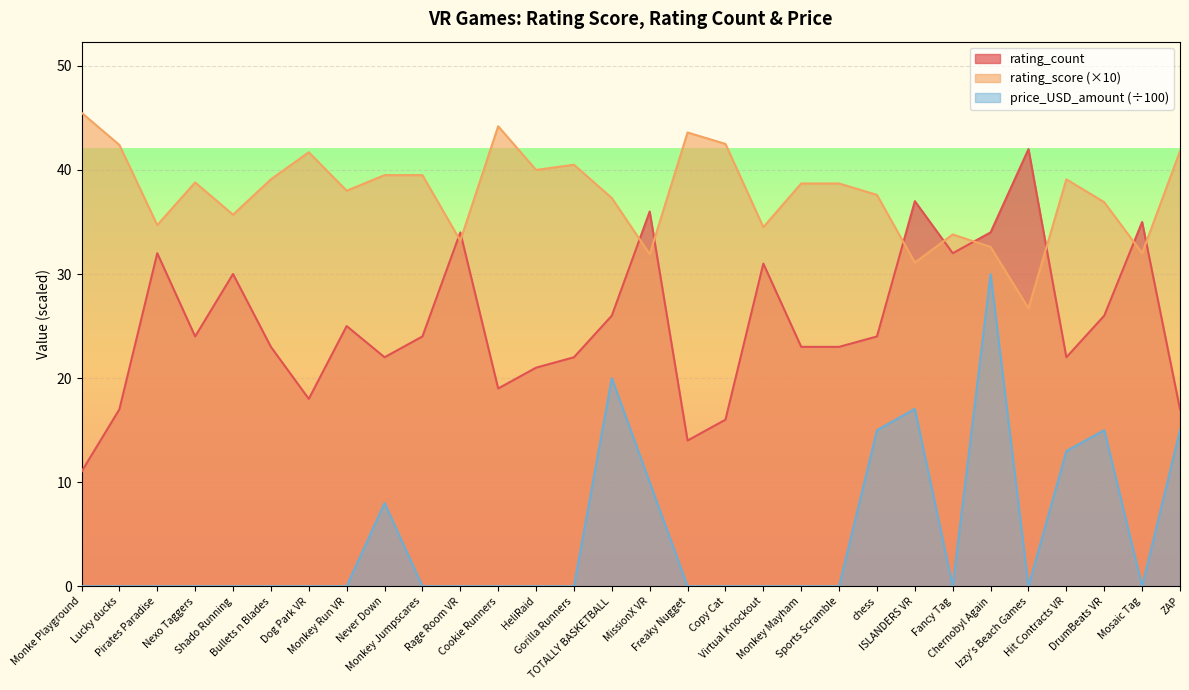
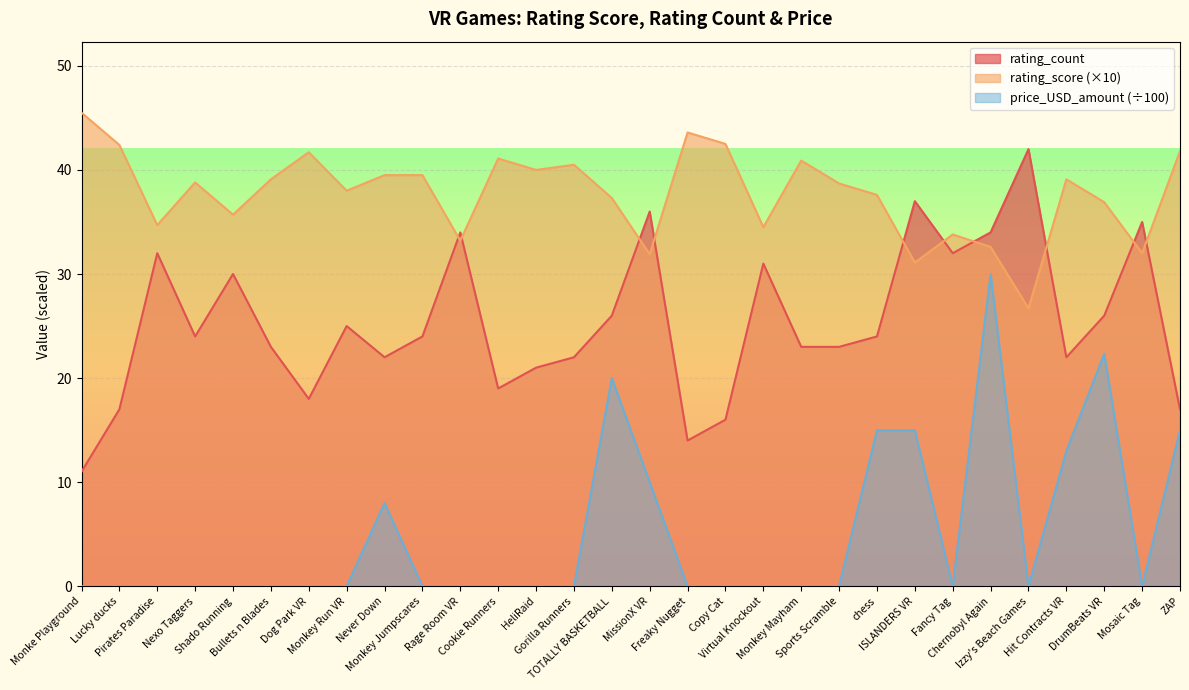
rating_score (×10), Cookie Runners: 44.2 -> 41.1
rating_score (×10), Monkey Mayham: 38.7 -> 40.9
price_USD_amount (÷100), ISLANDERS VR: 17.0 -> 15.0
price_USD_amount (÷100), DrumBeats VR: 15.0 -> 22.3
